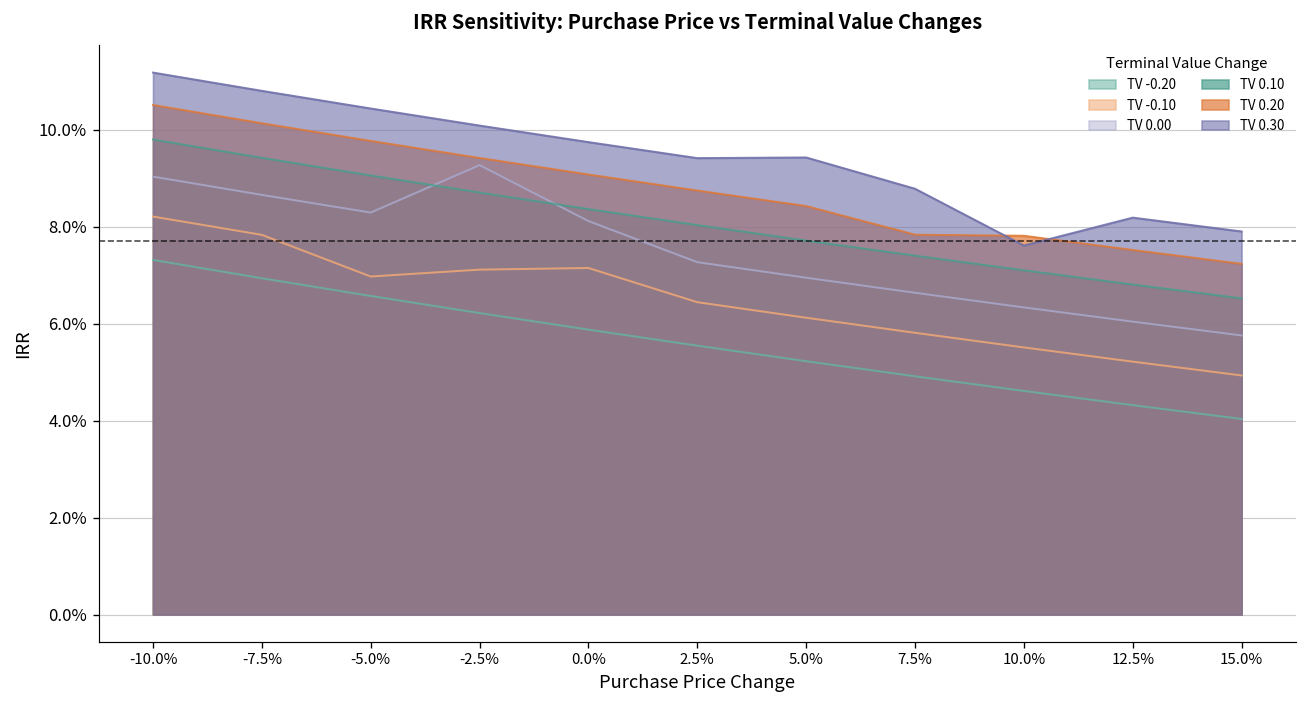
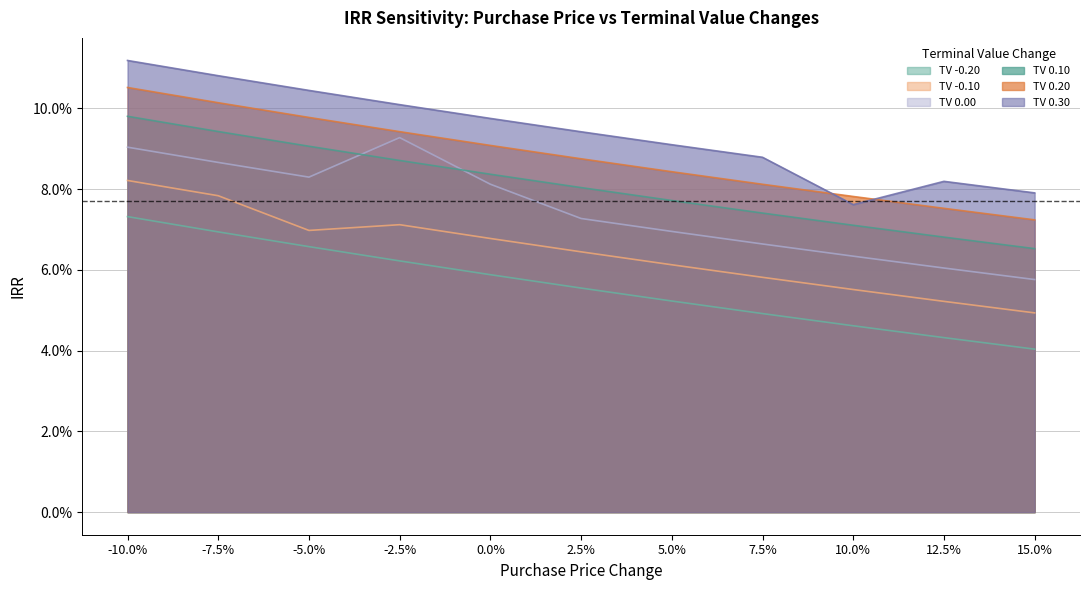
TV -0.10, 0.0%: 7.2% -> 6.8%
TV 0.30, 5.0%: 9.4% -> 9.1%
TV 0.20, 7.5%: 7.8% -> 8.1%
